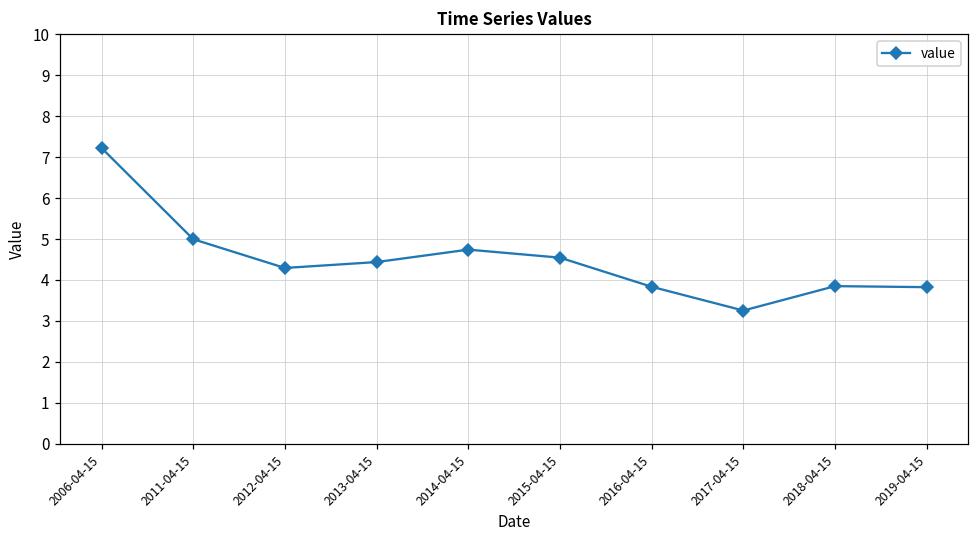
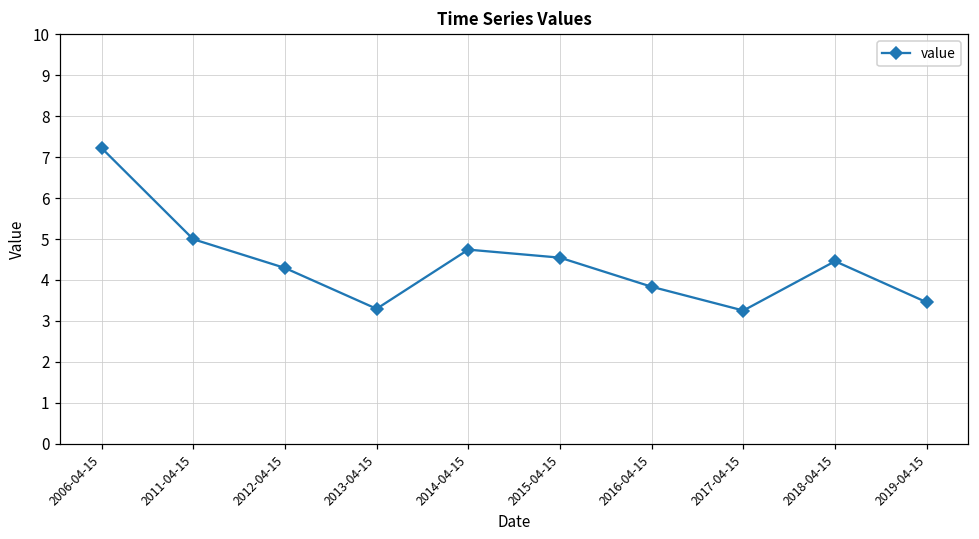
2013-04-15: 4.4 -> 3.3
2018-04-15: 3.8 -> 4.5
2019-04-15: 3.8 -> 3.5
